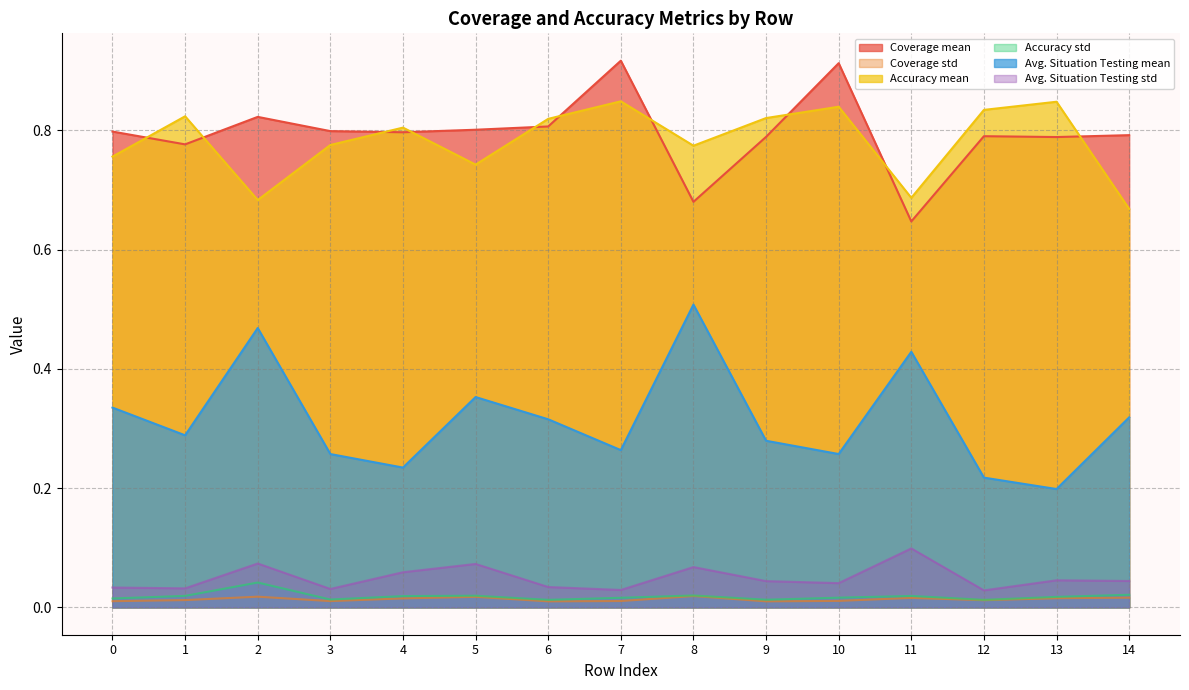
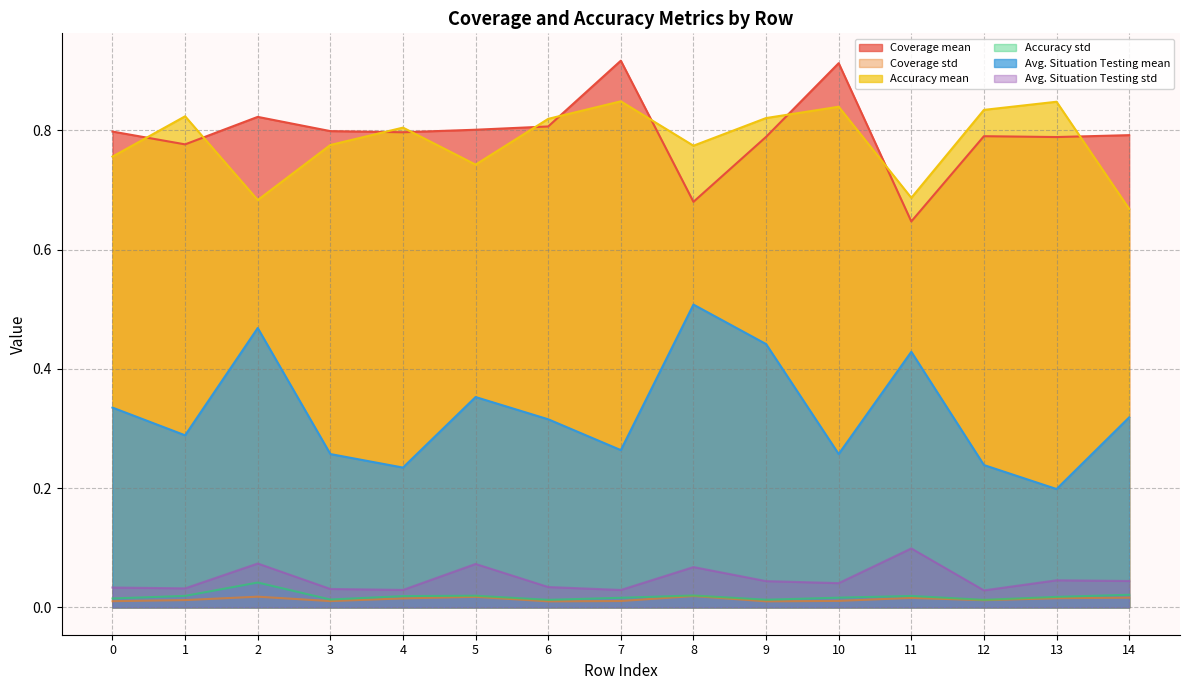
Avg. Situation Testing std, 4: 0.06 -> 0.03
Avg. Situation Testing mean, 9: 0.28 -> 0.44
Avg. Situation Testing mean, 12: 0.22 -> 0.24
